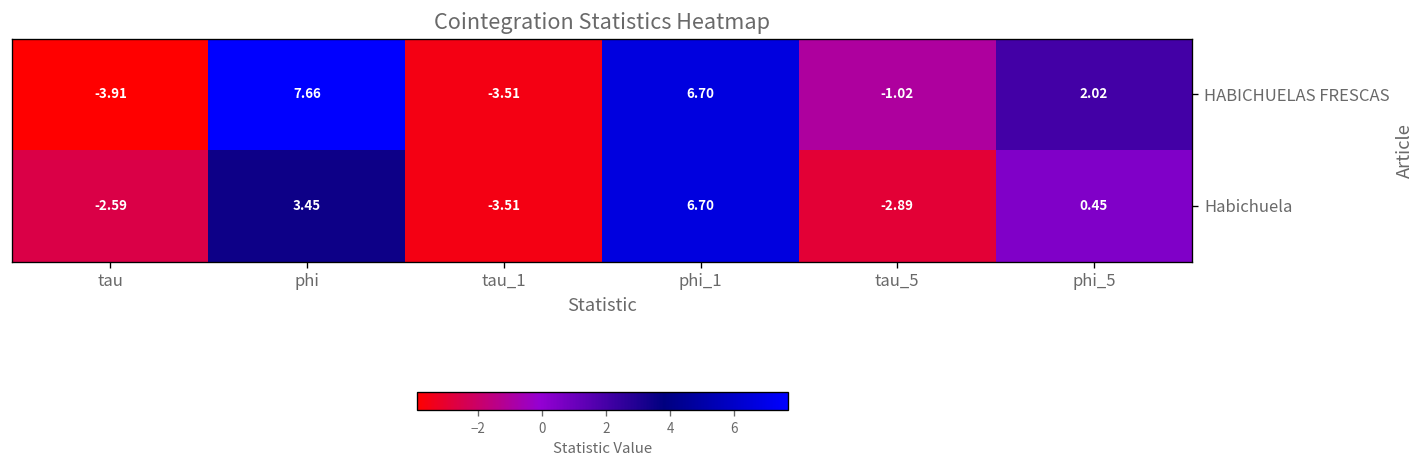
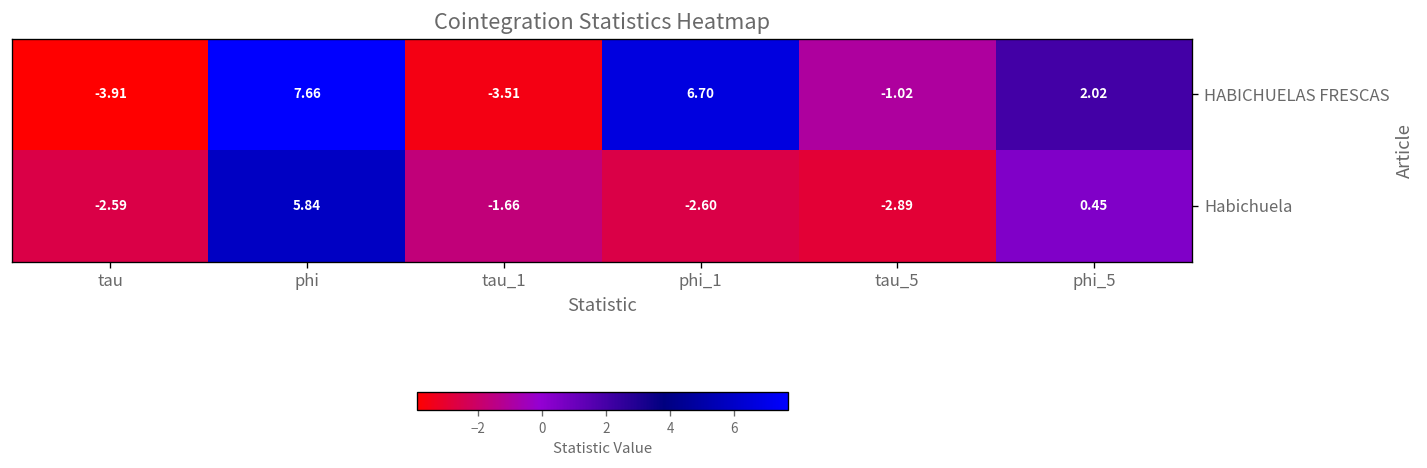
Habichuela, phi: 3.45 -> 5.84
Habichuela, tau_1: -3.51 -> -1.66
Habichuela, phi_1: 6.70 -> -2.60
